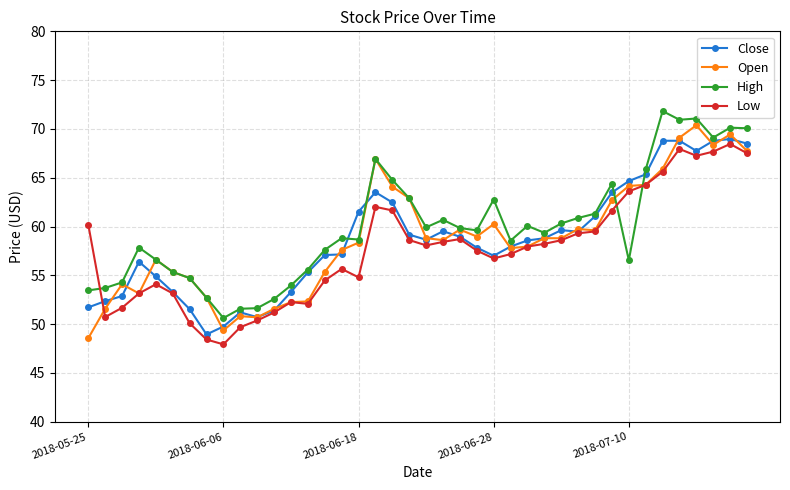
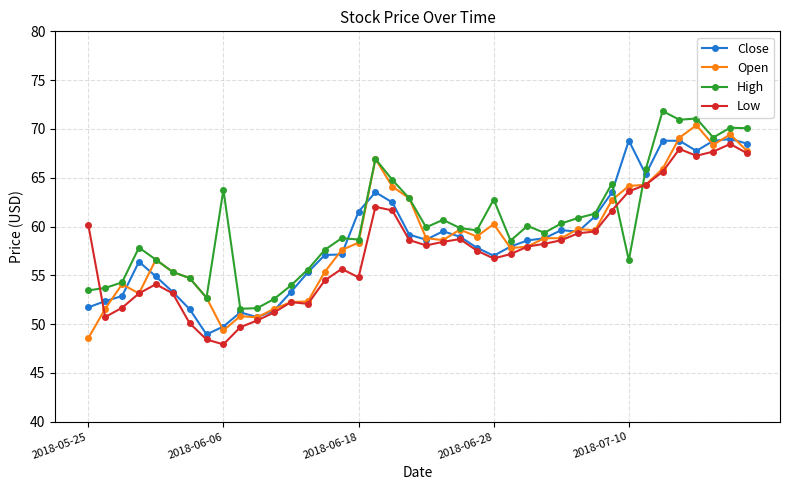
High, 2018-06-06: 51 -> 64
Close, 2018-07-10: 65 -> 69
